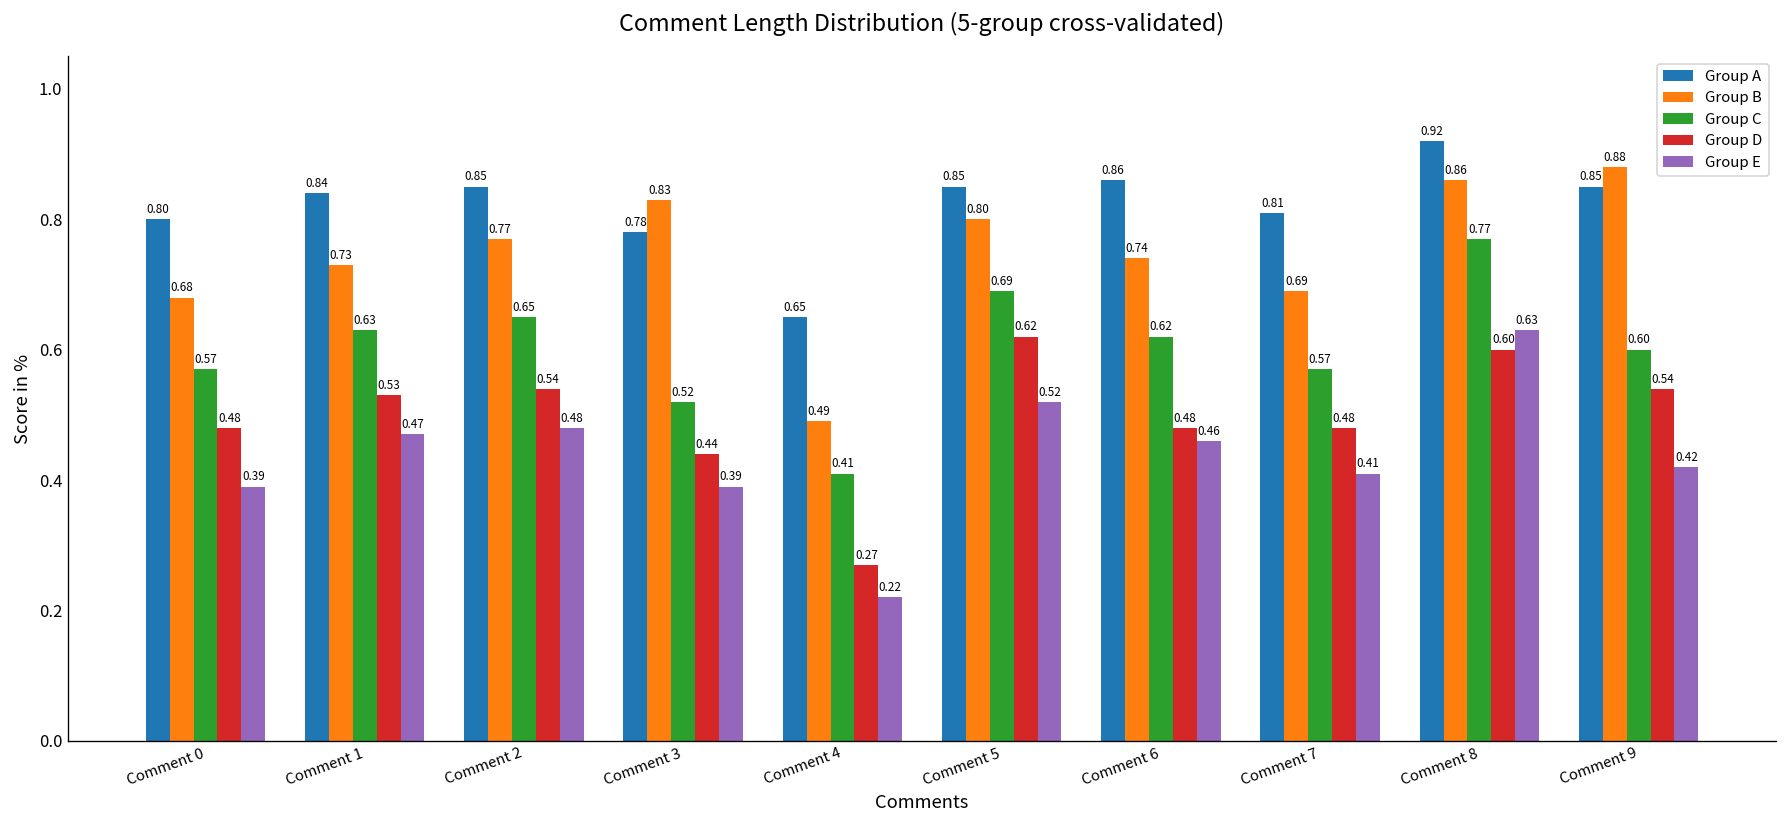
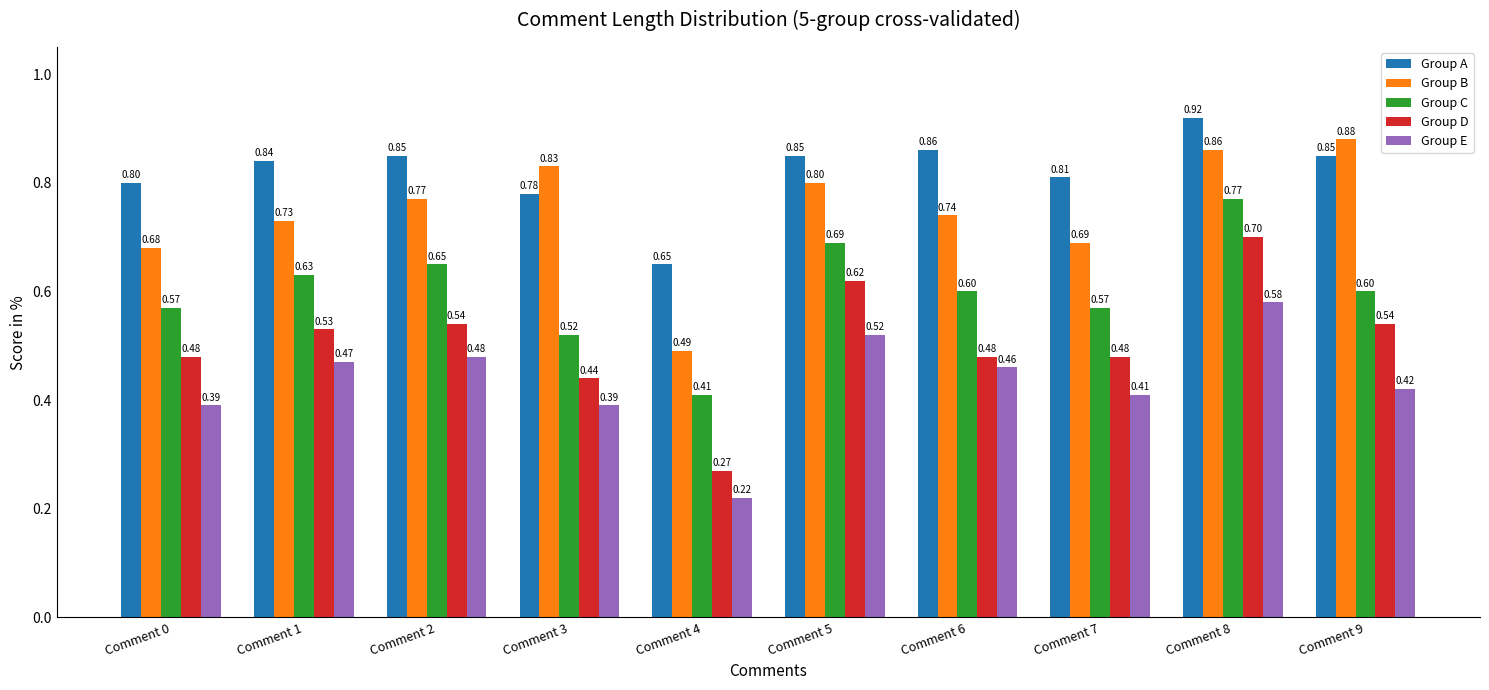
Group C, Comment 6: 0.62 -> 0.60
Group D, Comment 8: 0.60 -> 0.70
Group E, Comment 8: 0.63 -> 0.58
